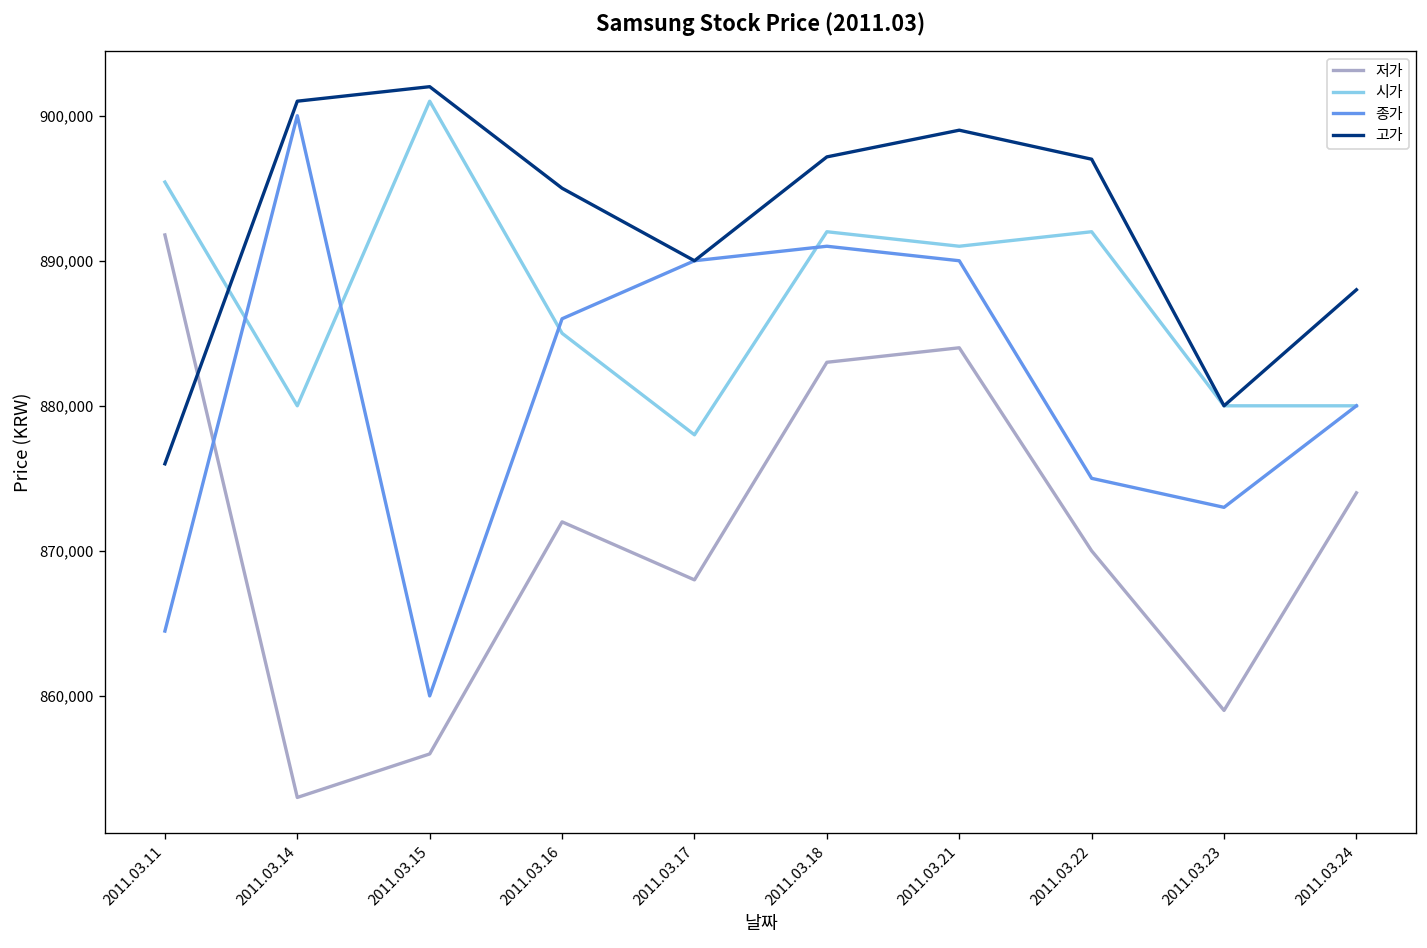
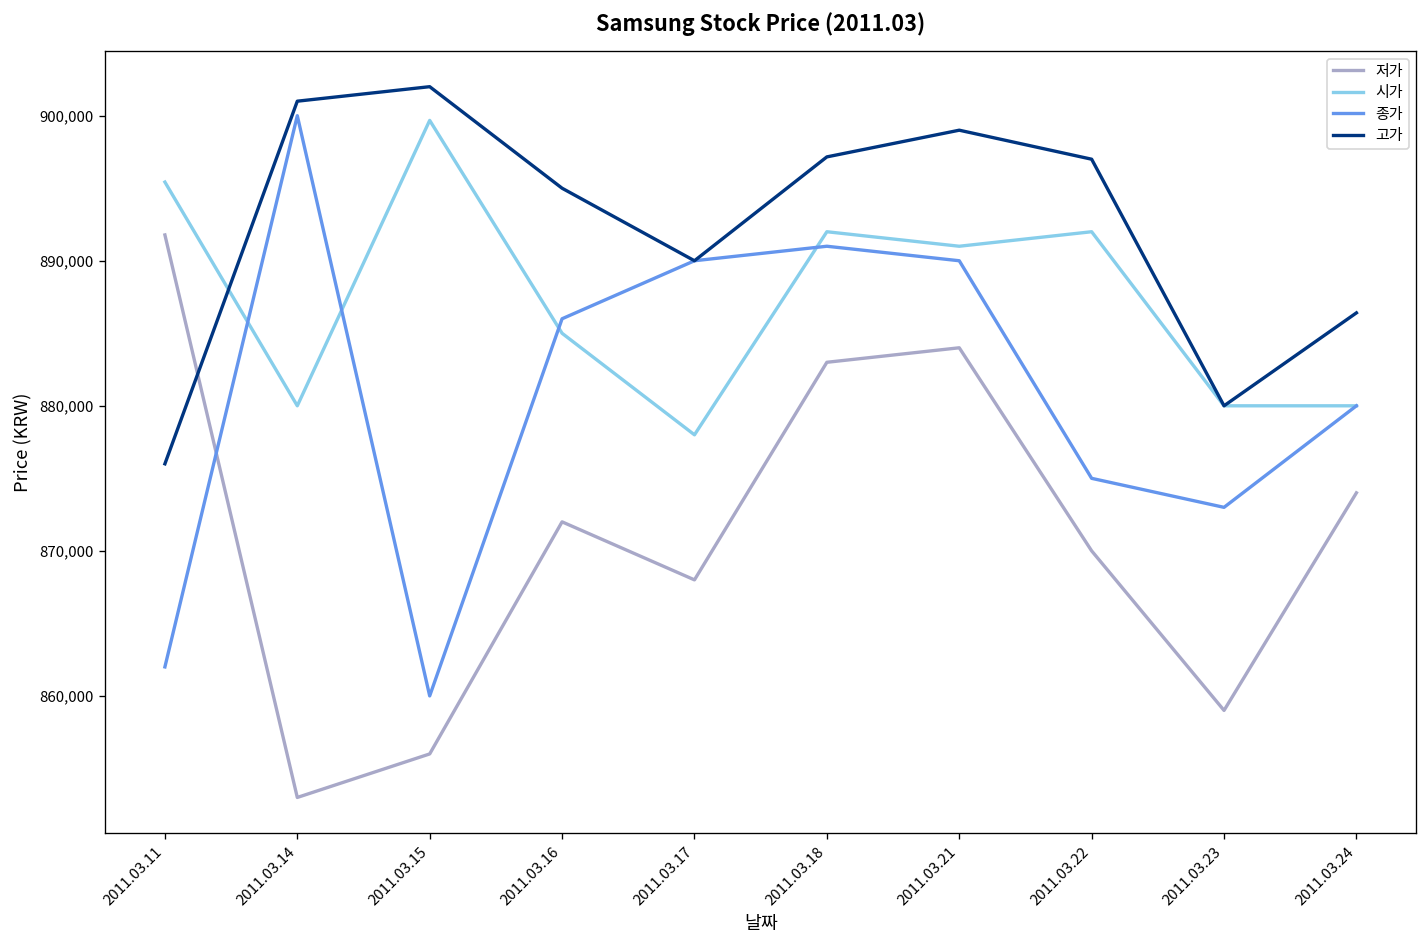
종가, 2011.03.11: 864,500 -> 862,000
시가, 2011.03.15: 901,000 -> 899,700
고가, 2011.03.24: 888,000 -> 886,400
